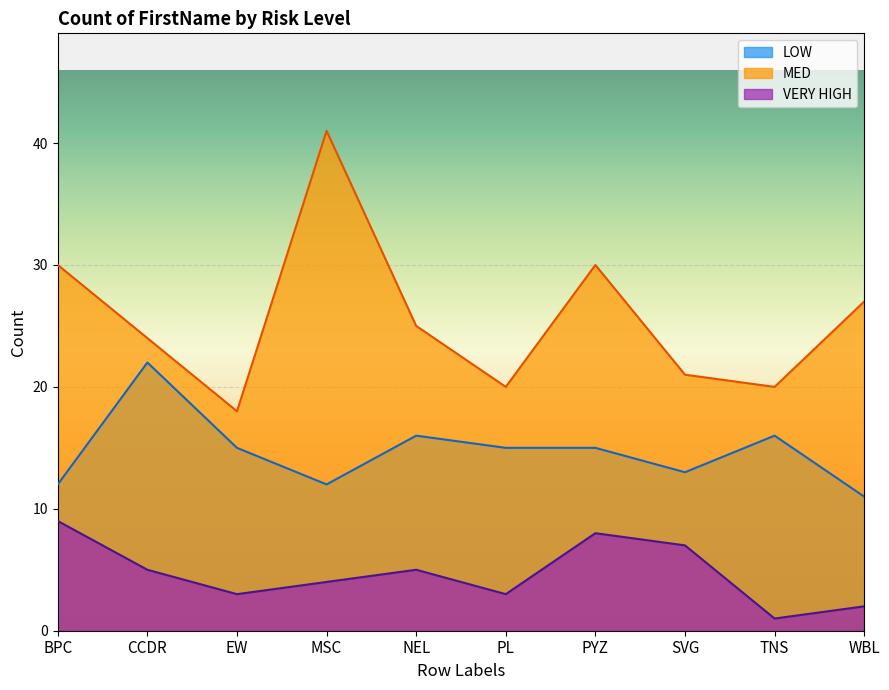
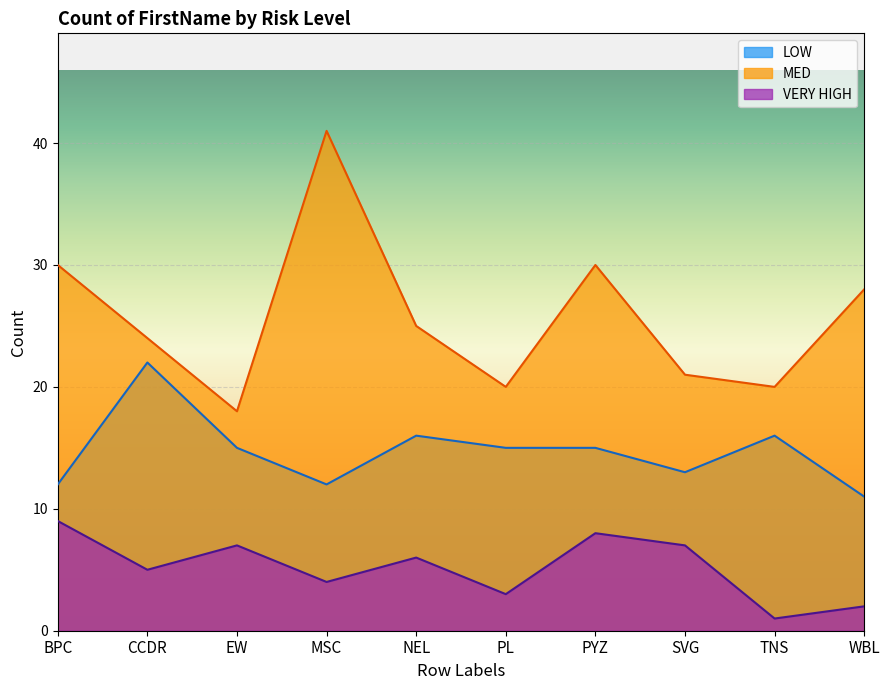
VERY HIGH, EW: 3 -> 7
VERY HIGH, NEL: 5 -> 6
MED, WBL: 27 -> 28
